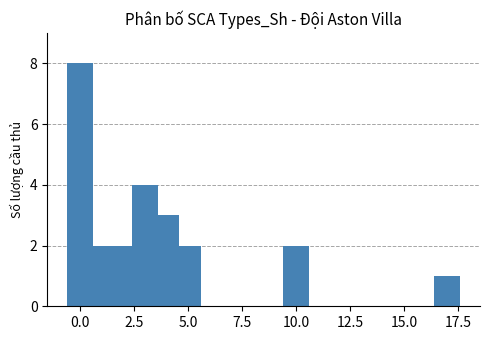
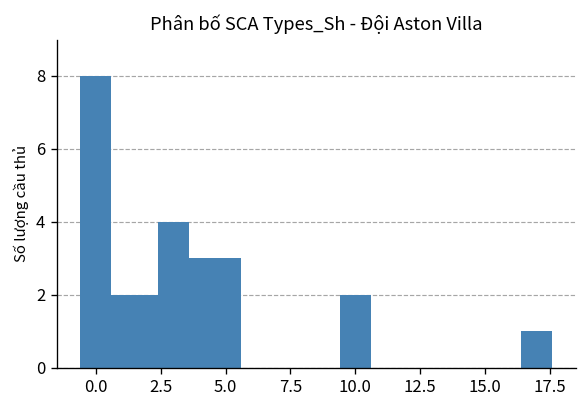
5.0: 2 -> 3
